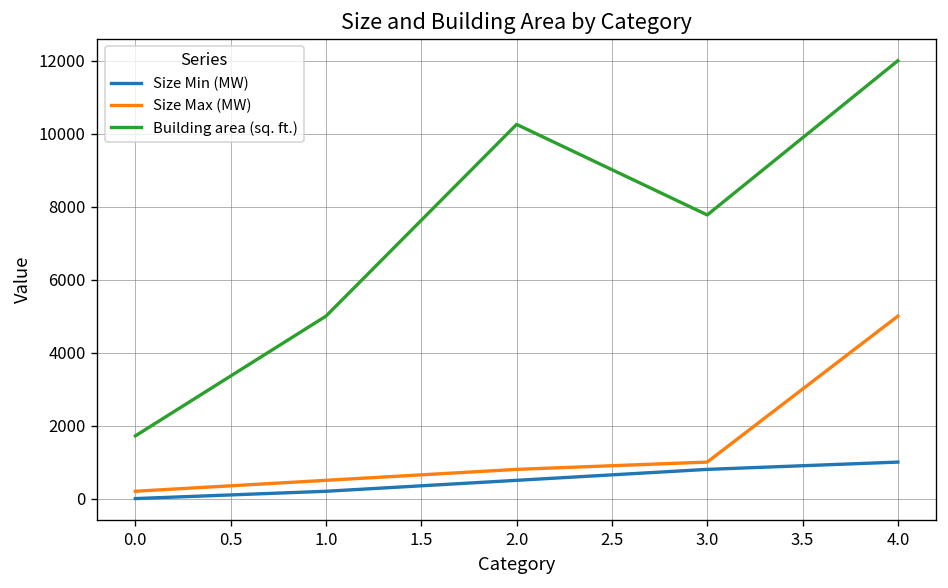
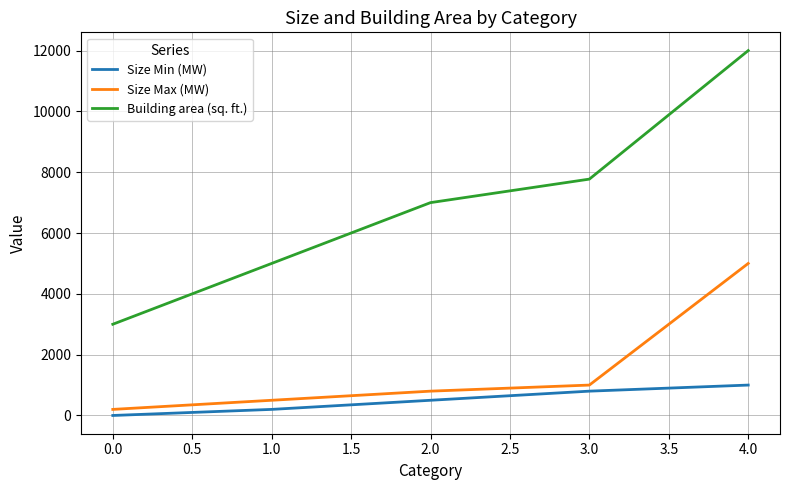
Building area (sq. ft.), 0.0: 1700 -> 3000
Building area (sq. ft.), 2.0: 10300 -> 7000
